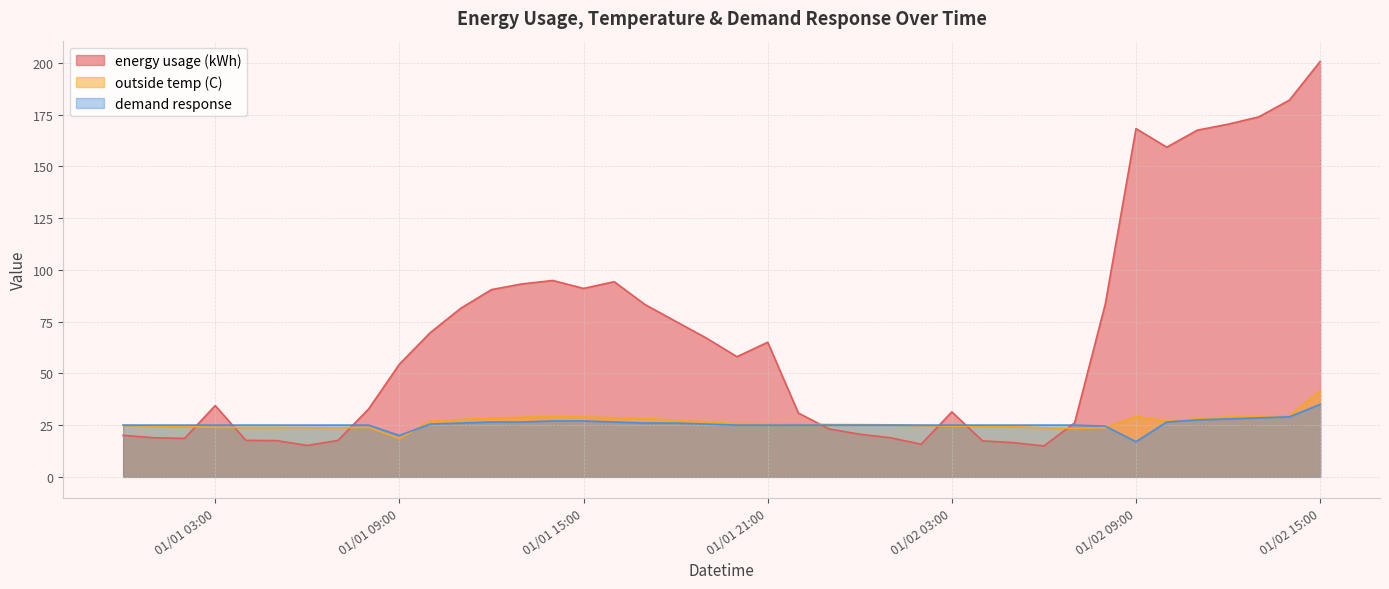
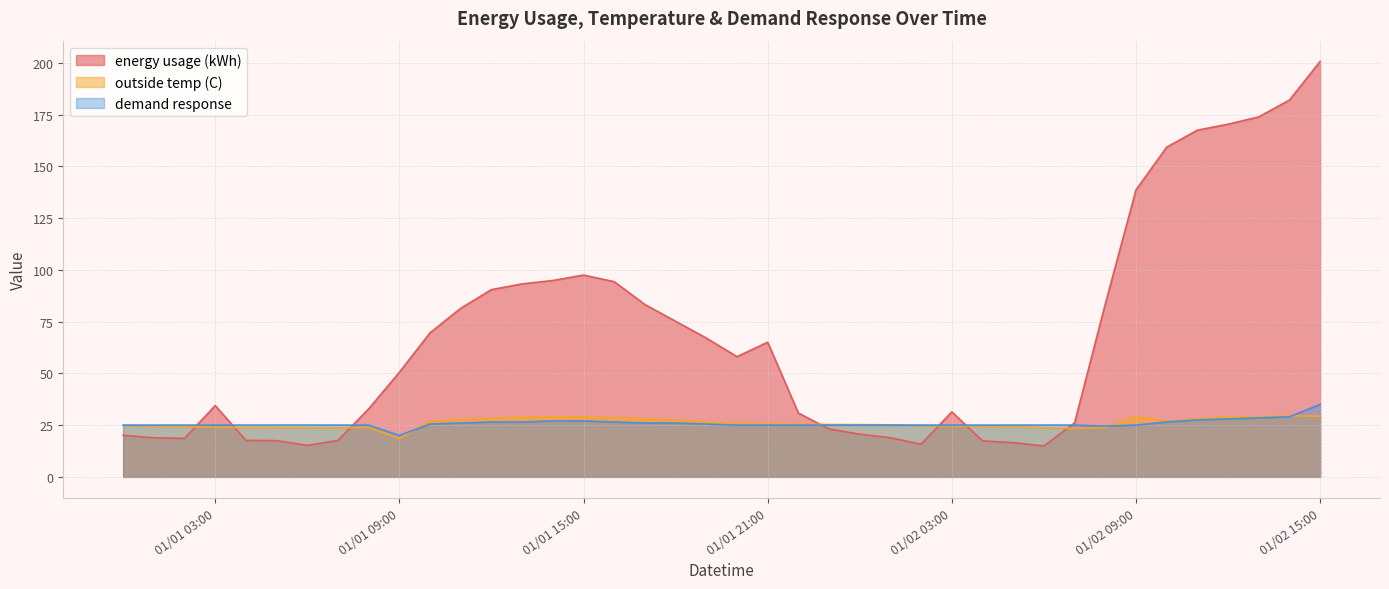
energy usage (kWh), 01/01 09:00: 54 -> 51
energy usage (kWh), 01/01 15:00: 91 -> 97
energy usage (kWh), 01/02 09:00: 168 -> 139
demand response, 01/02 09:00: 17 -> 25
outside temp (C), 01/02 15:00: 42 -> 29
